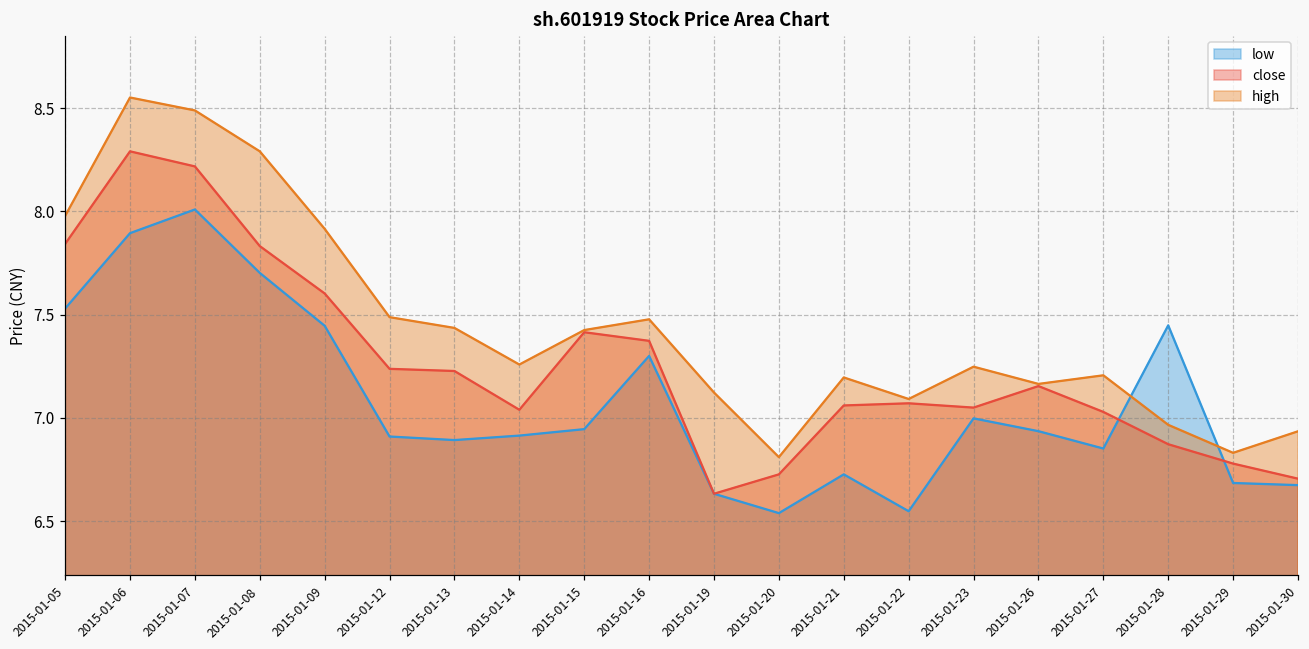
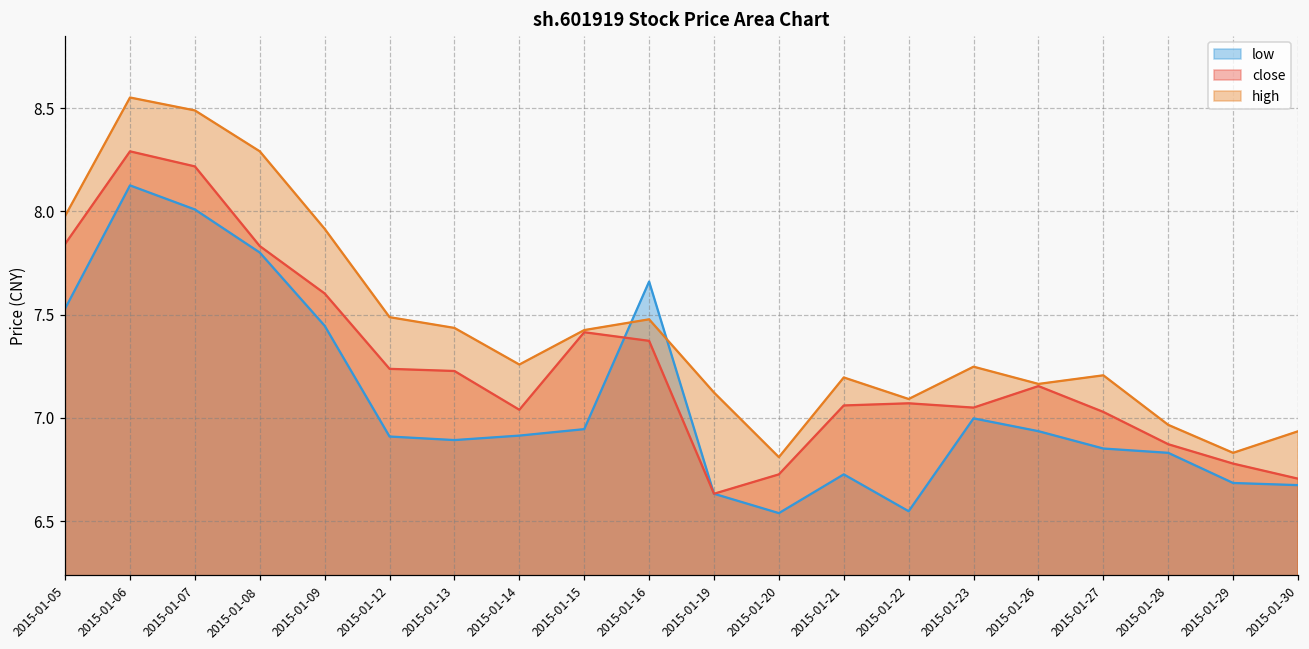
low, 2015-01-06: 7.89 -> 8.13
low, 2015-01-08: 7.70 -> 7.80
low, 2015-01-16: 7.30 -> 7.66
low, 2015-01-28: 7.45 -> 6.83
